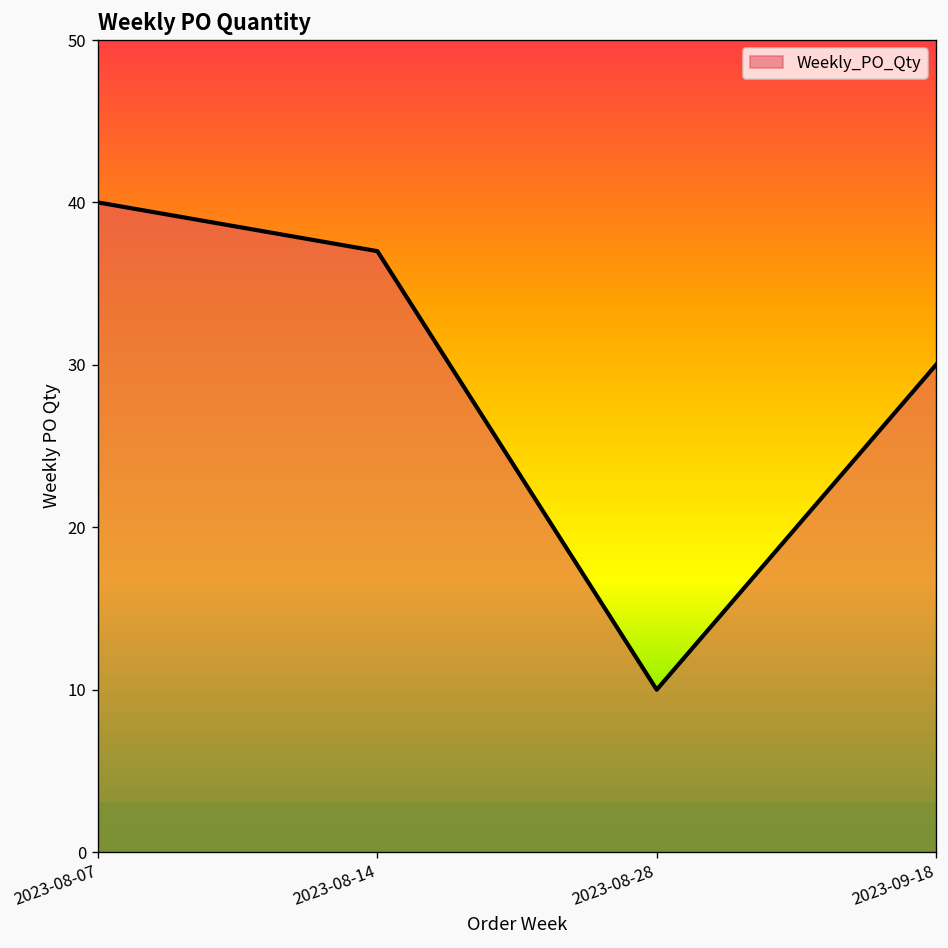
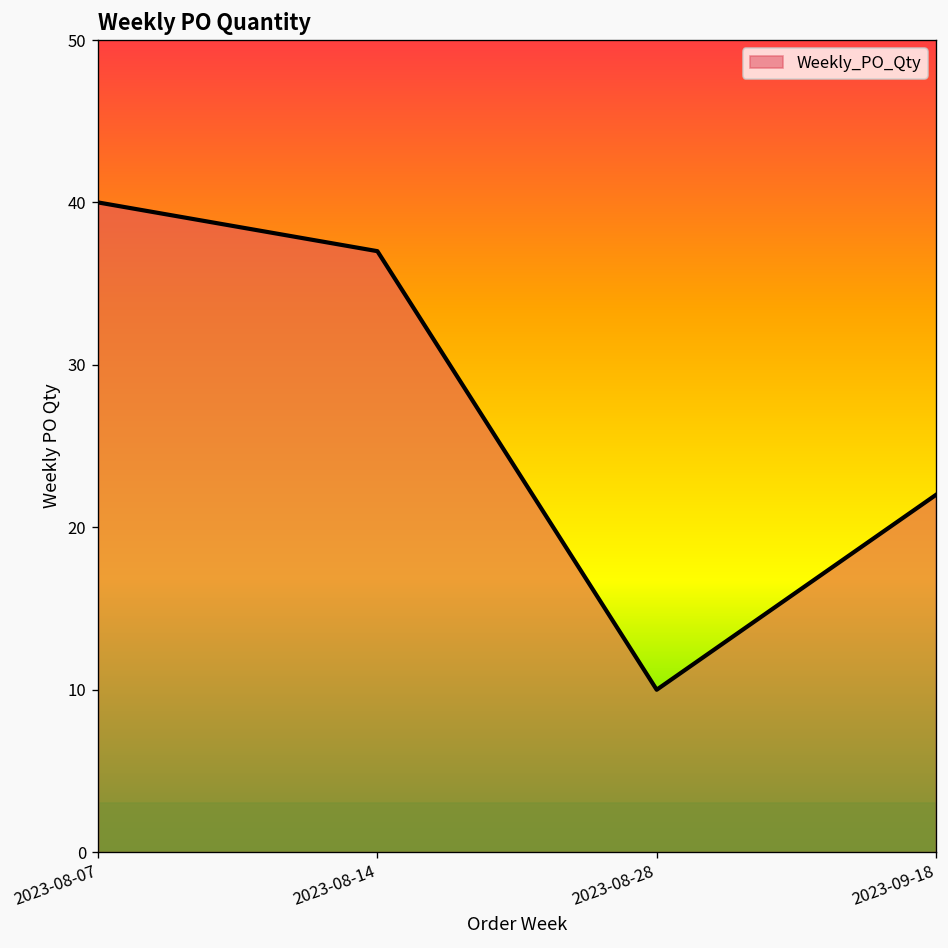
2023-09-18: 30 -> 22
